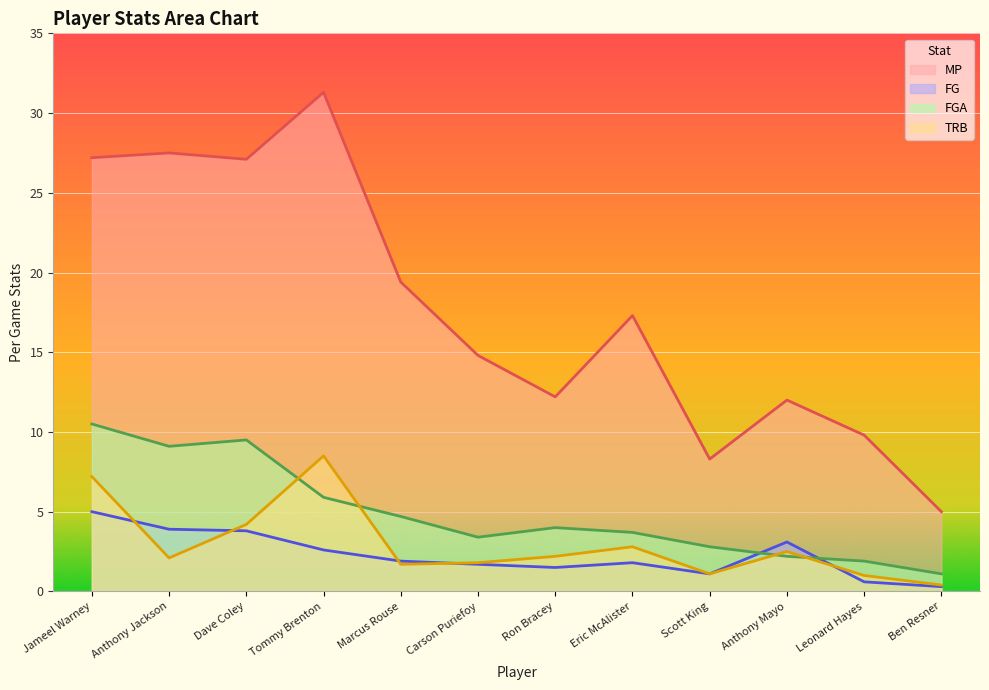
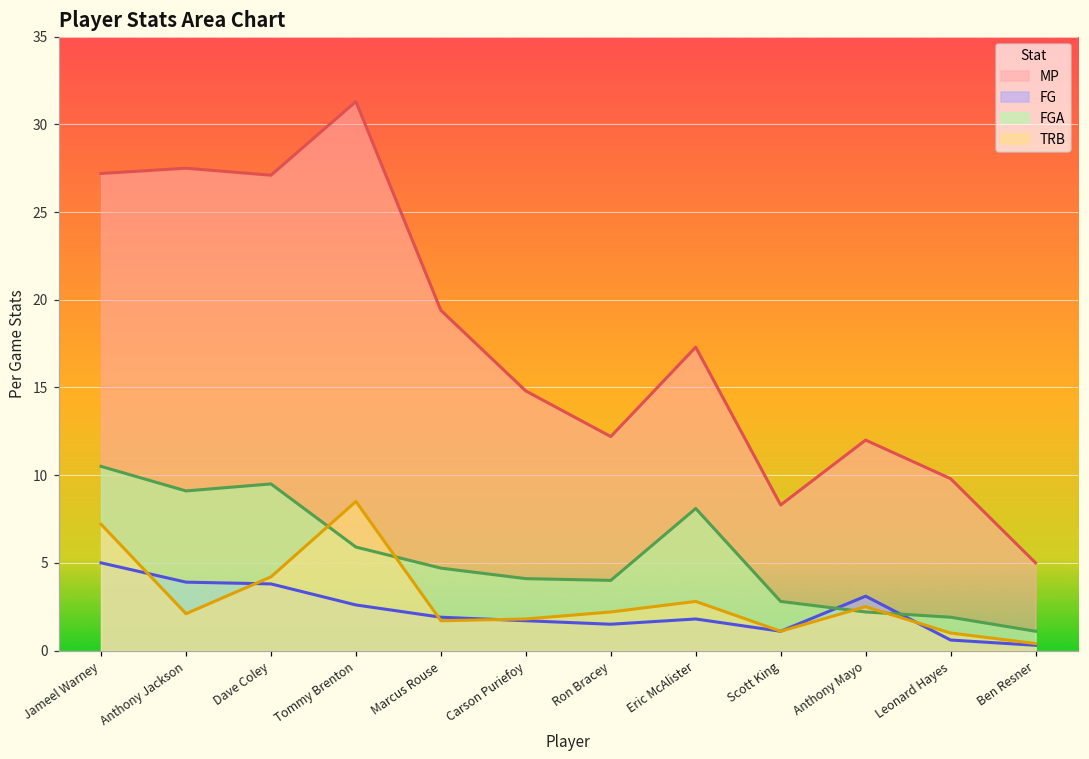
FGA, Carson Puriefoy: 3.4 -> 4.1
FGA, Eric McAlister: 3.7 -> 8.1
